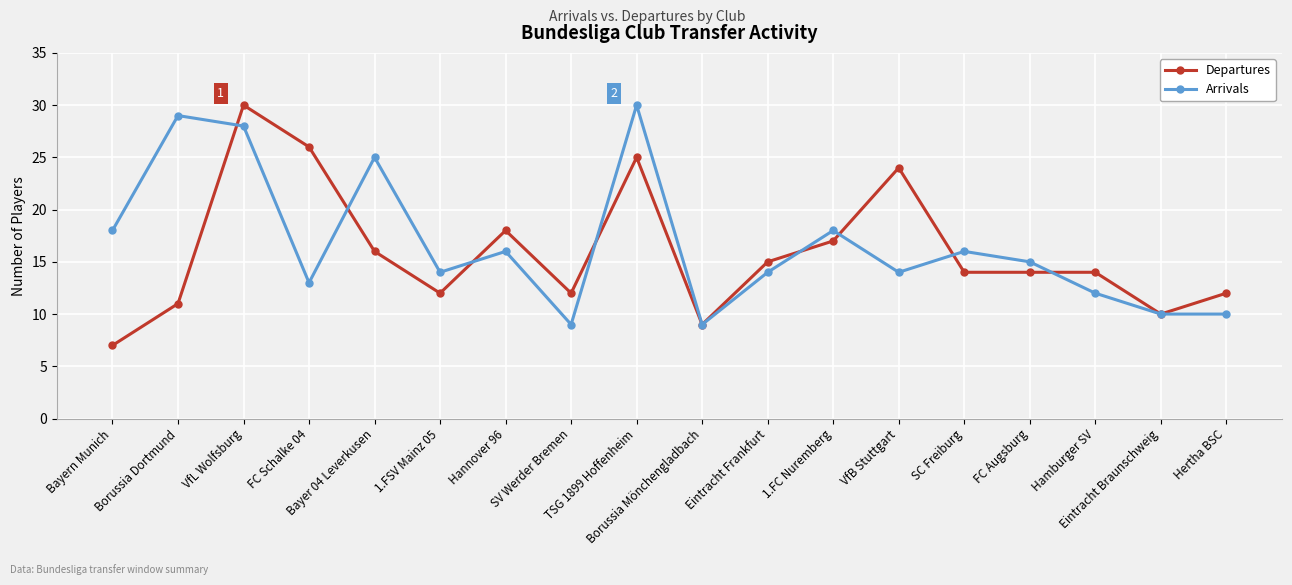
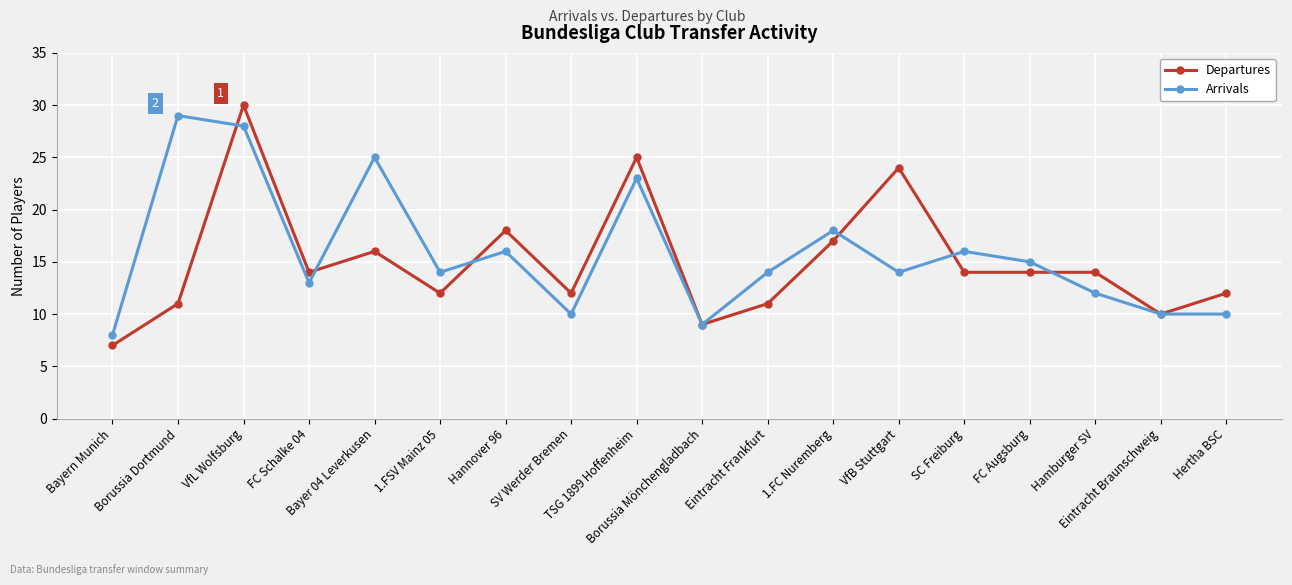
Arrivals, Bayern Munich: 18 -> 8
Departures, FC Schalke 04: 26 -> 14
Arrivals, SV Werder Bremen: 9 -> 10
Arrivals, TSG 1899 Hoffenheim: 30 -> 23
Departures, Eintracht Frankfurt: 15 -> 11
